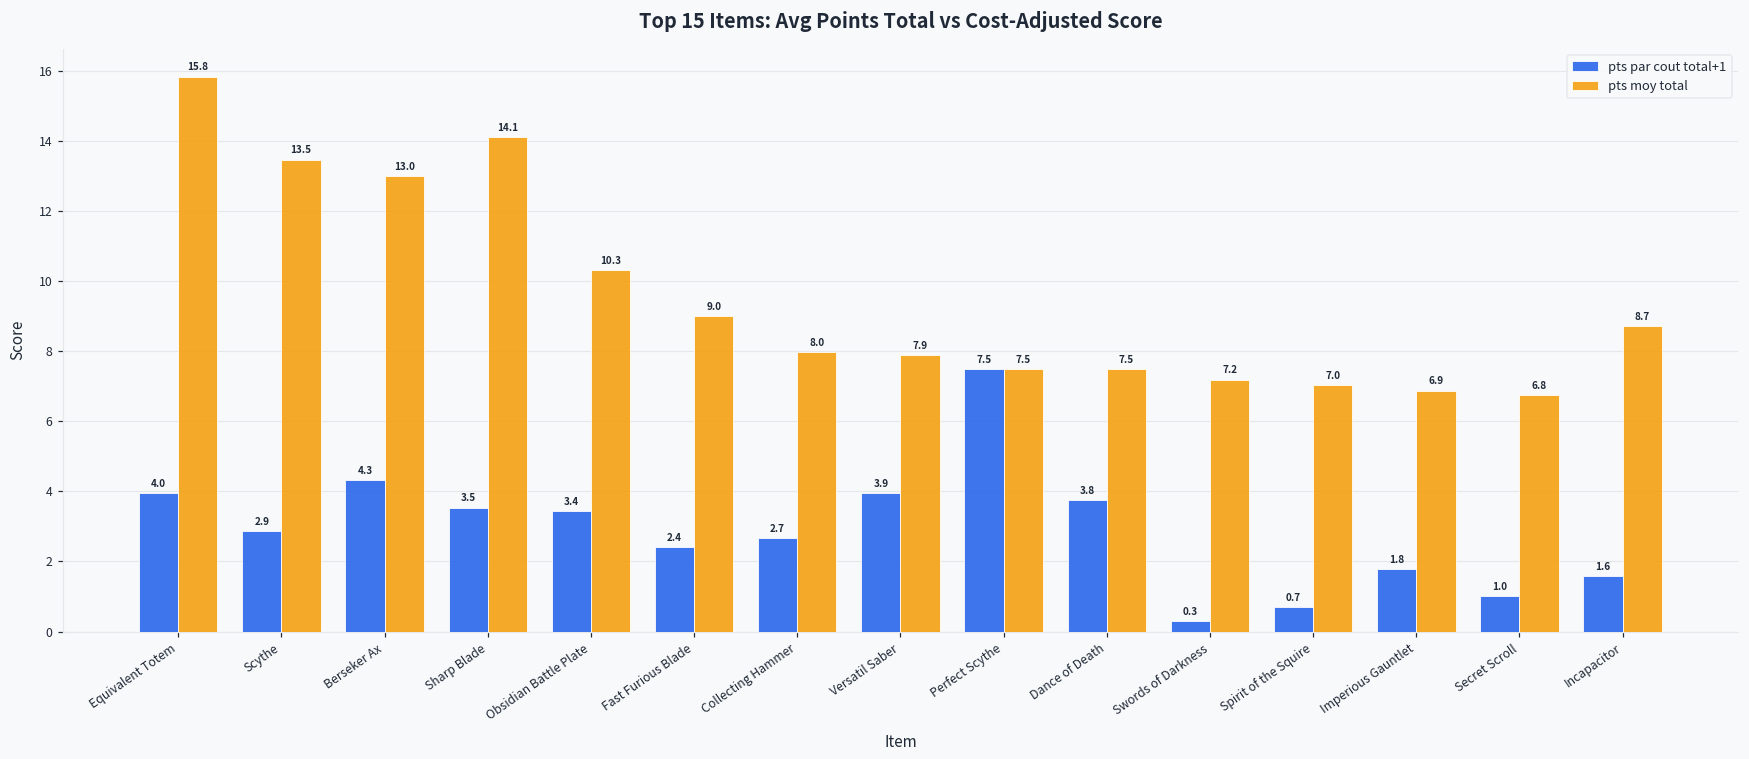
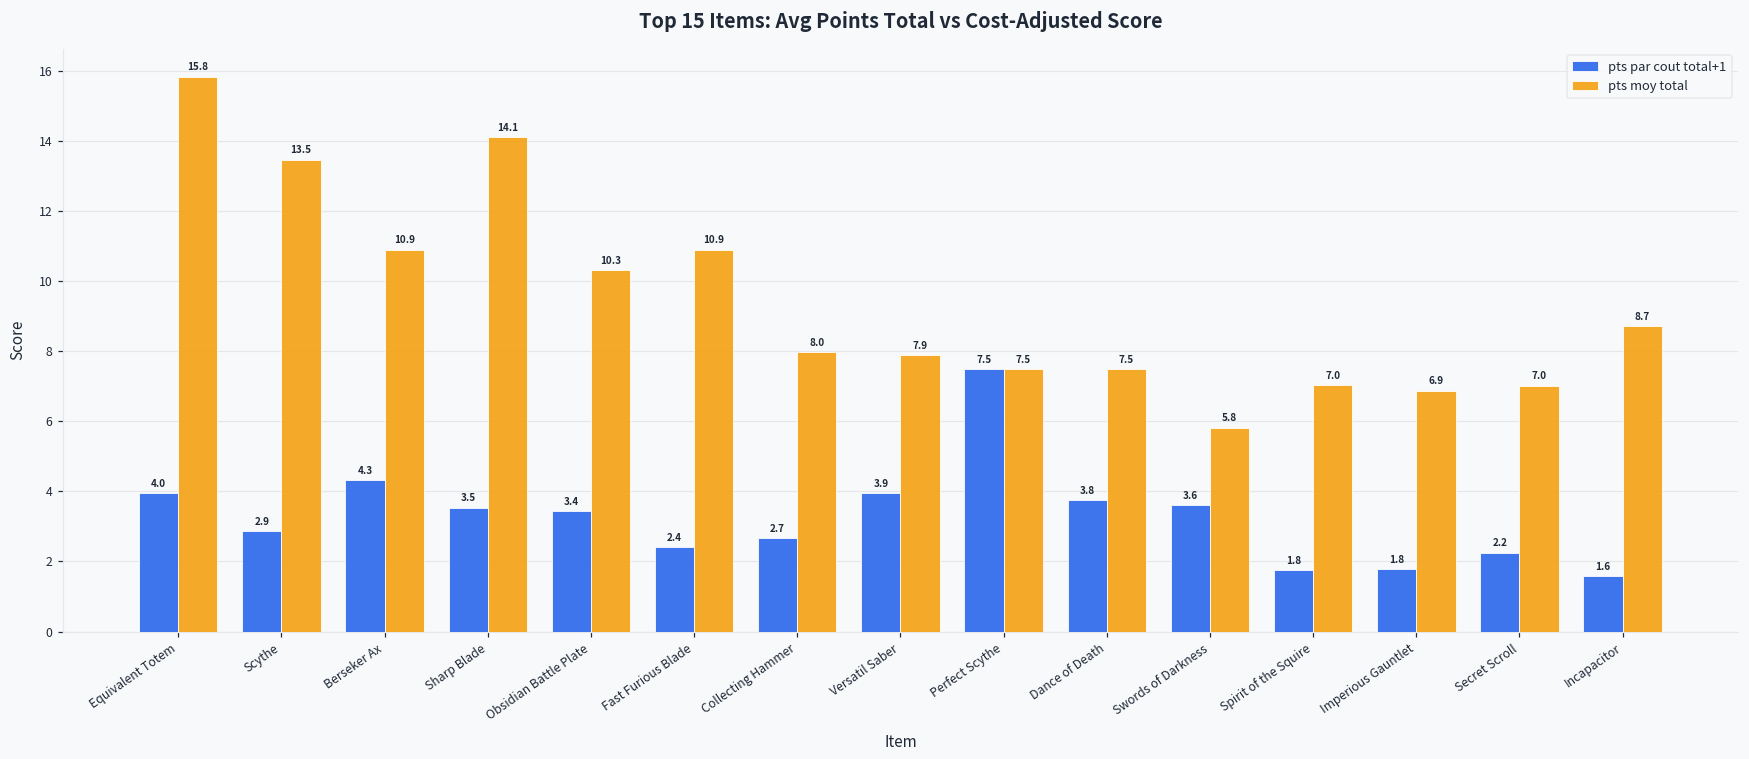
pts moy total, Berseker Ax: 13.0 -> 10.9
pts moy total, Fast Furious Blade: 9.0 -> 10.9
pts par cout total+1, Swords of Darkness: 0.3 -> 3.6
pts moy total, Swords of Darkness: 7.2 -> 5.8
pts par cout total+1, Spirit of the Squire: 0.7 -> 1.8
pts par cout total+1, Secret Scroll: 1.0 -> 2.2
pts moy total, Secret Scroll: 6.8 -> 7.0
